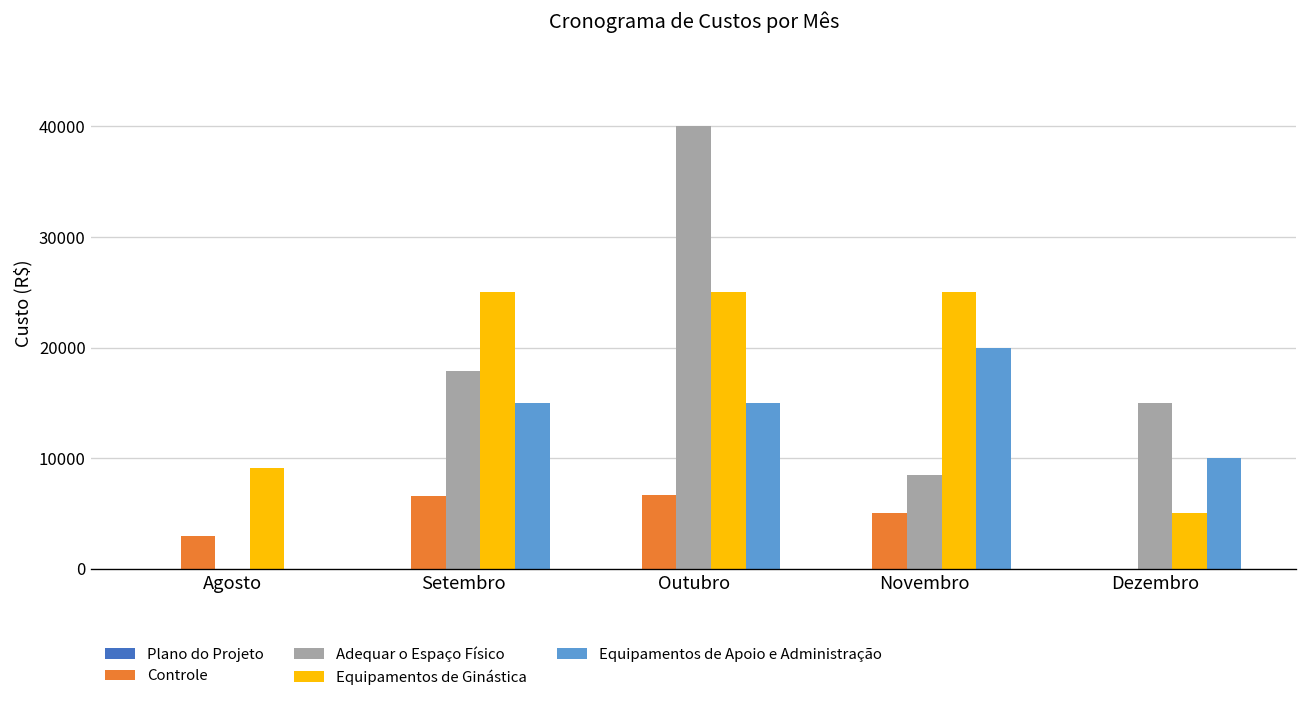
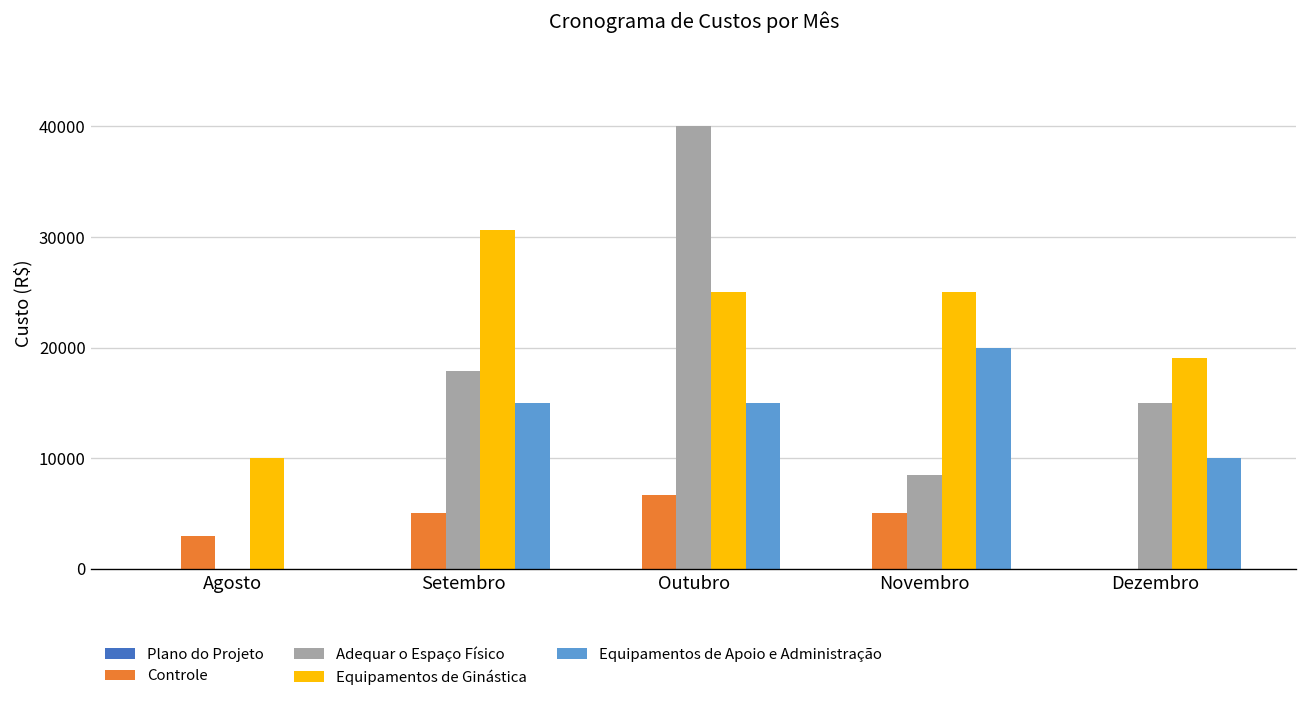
Equipamentos de Ginástica, Agosto: 9000 -> 10000
Controle, Setembro: 7000 -> 5000
Equipamentos de Ginástica, Setembro: 25000 -> 31000
Equipamentos de Ginástica, Dezembro: 5000 -> 19000
